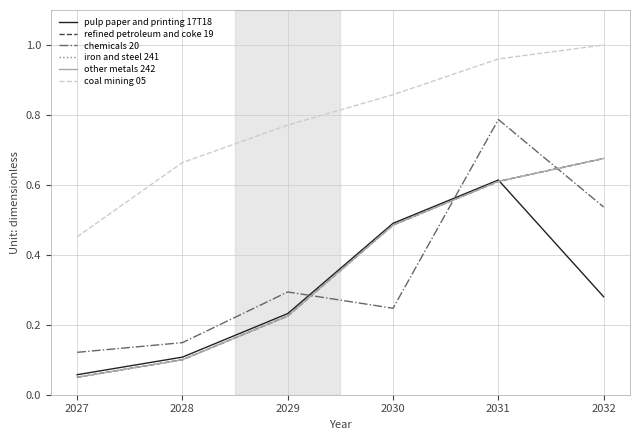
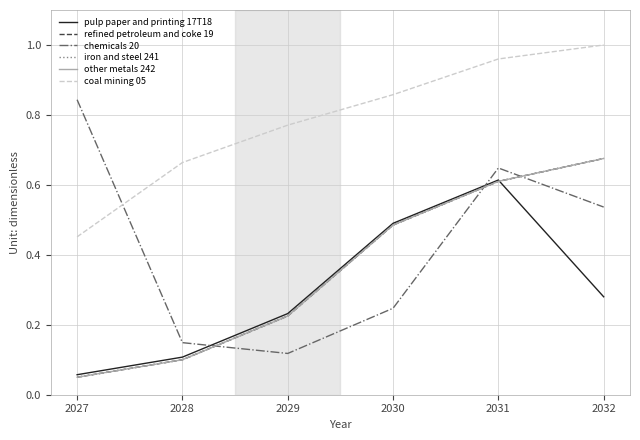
chemicals 20, 2027: 0.12 -> 0.84
chemicals 20, 2029: 0.29 -> 0.12
chemicals 20, 2031: 0.79 -> 0.65
